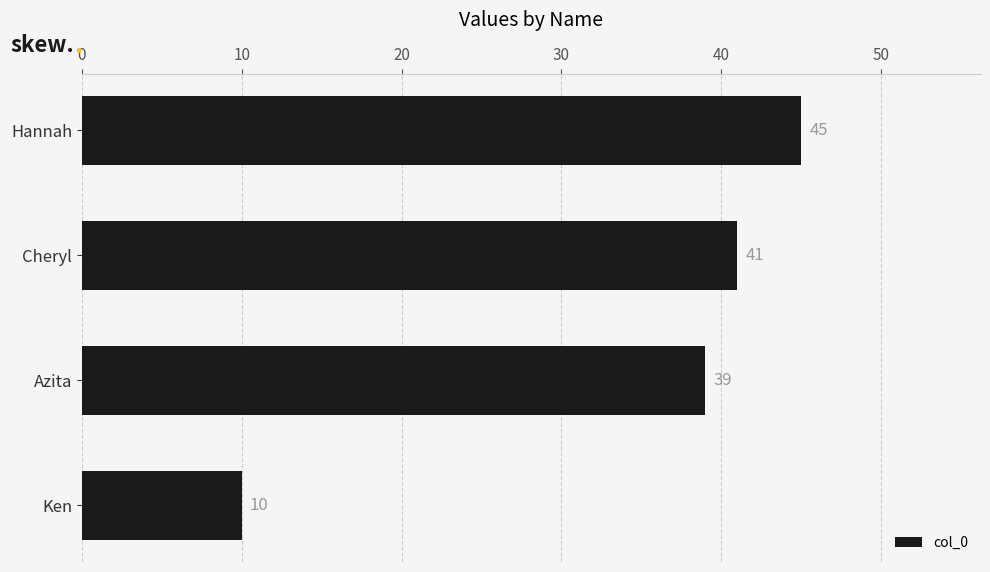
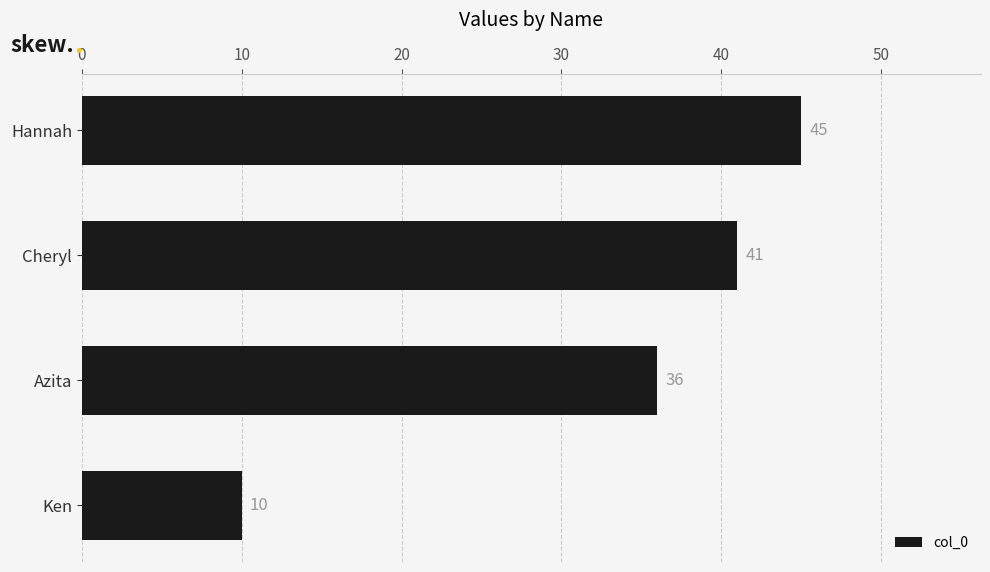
Azita: 39 -> 36
